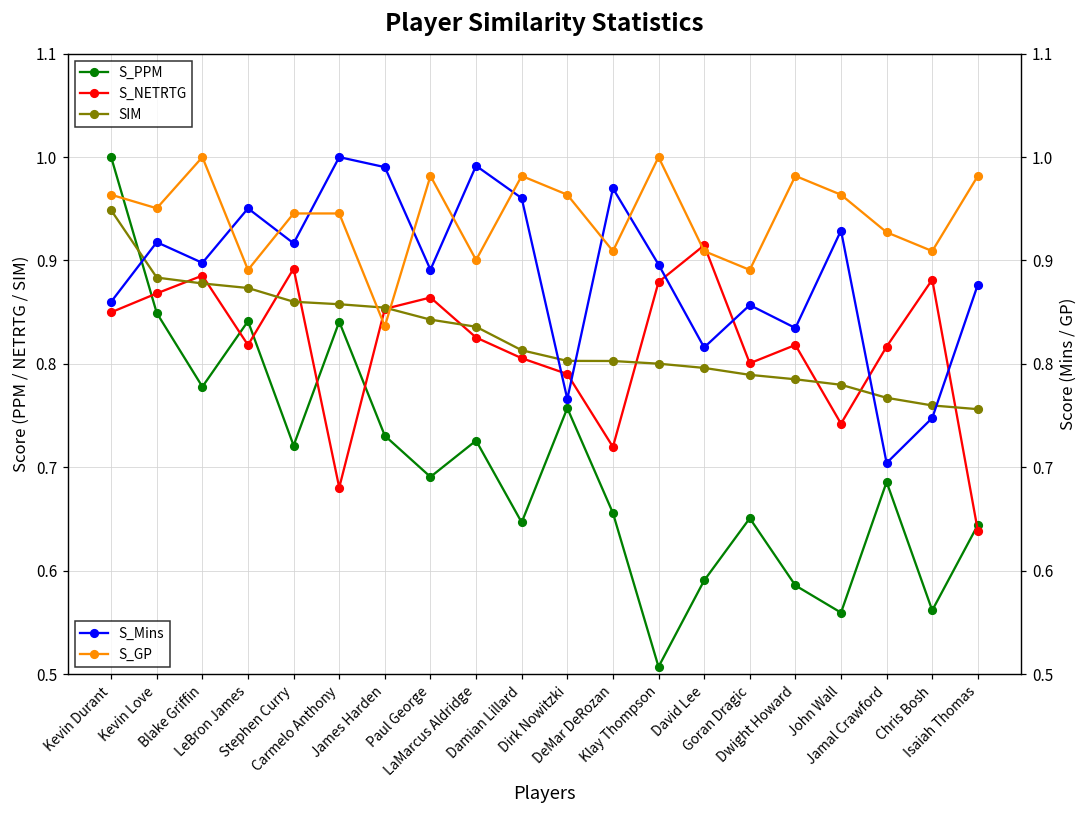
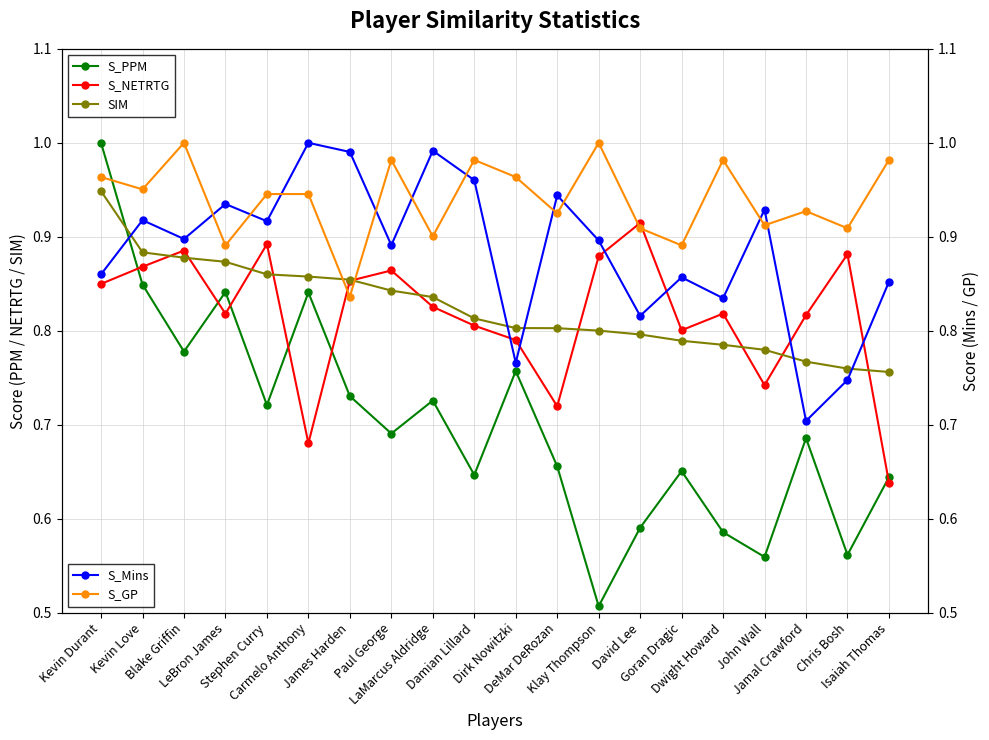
S_Mins, LeBron James: 0.95 -> 0.93
S_Mins, DeMar DeRozan: 0.97 -> 0.94
S_GP, DeMar DeRozan: 0.91 -> 0.92
S_GP, John Wall: 0.96 -> 0.91
S_Mins, Isaiah Thomas: 0.88 -> 0.85
